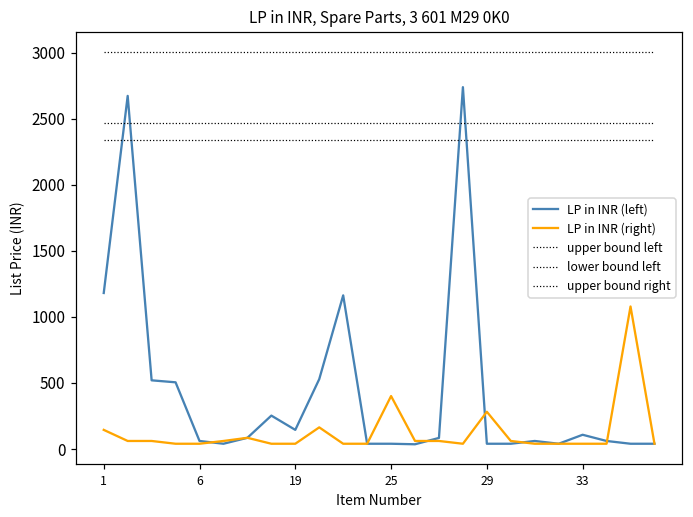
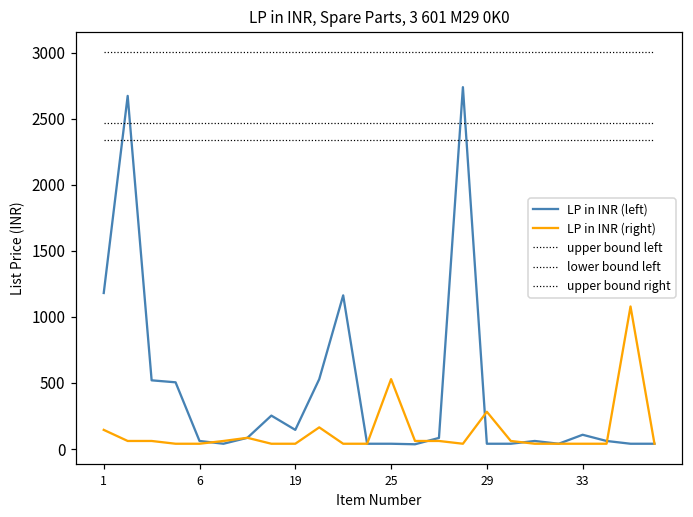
LP in INR (right), 25: 400 -> 530
